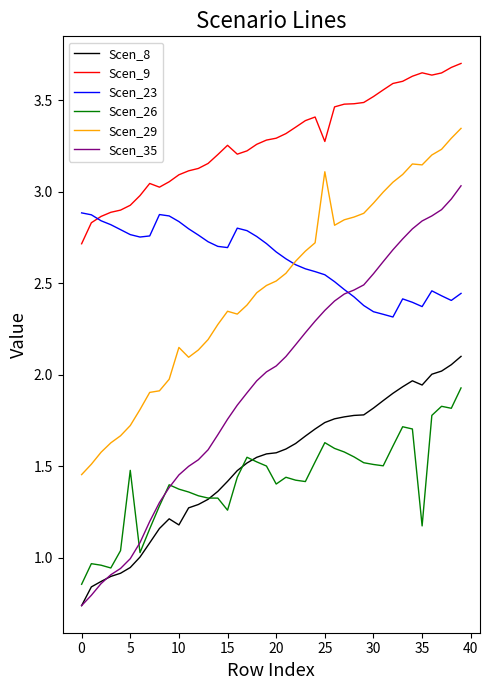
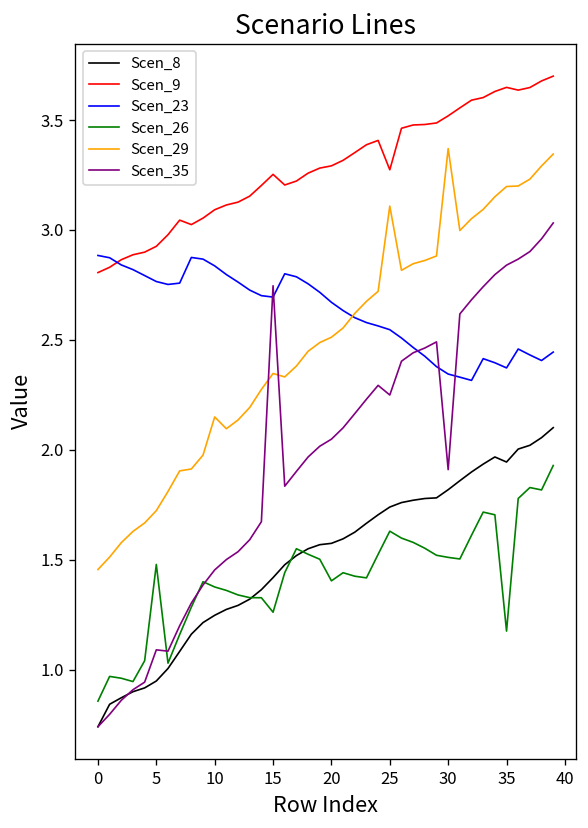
Scen_9, 0: 2.72 -> 2.81
Scen_35, 5: 1.00 -> 1.09
Scen_8, 10: 1.18 -> 1.25
Scen_35, 15: 1.76 -> 2.75
Scen_35, 25: 2.35 -> 2.25
Scen_29, 30: 2.94 -> 3.37
Scen_35, 30: 2.55 -> 1.91
Scen_29, 35: 3.15 -> 3.20
